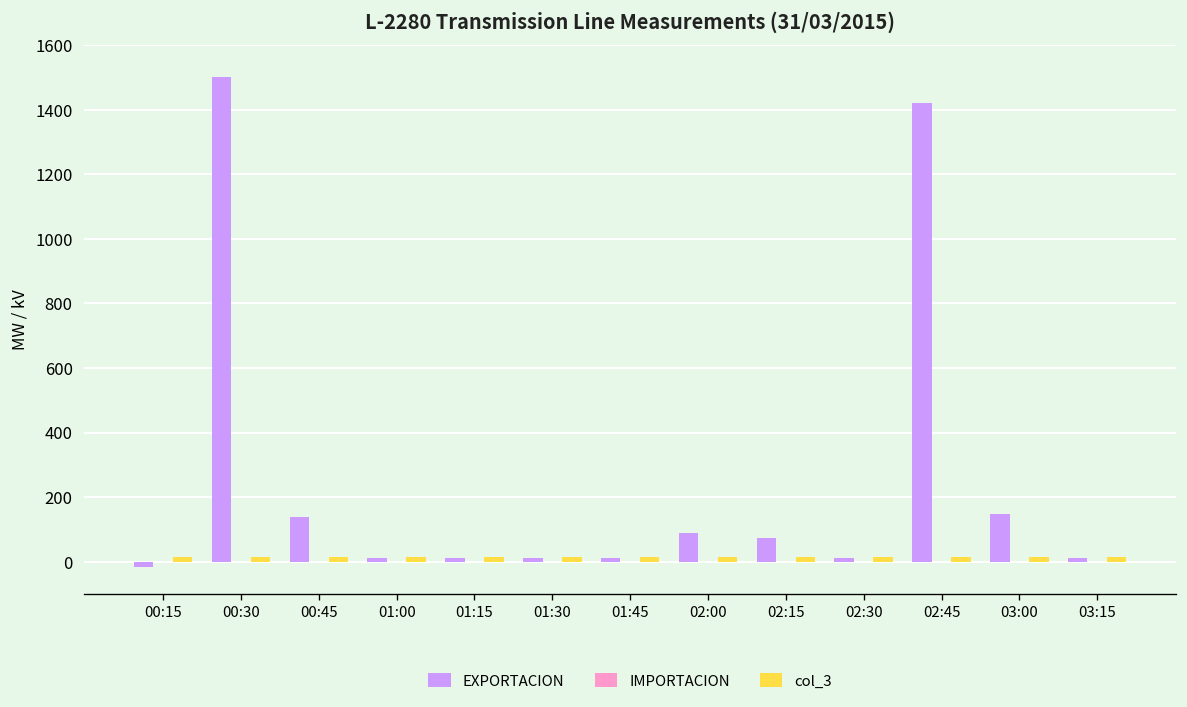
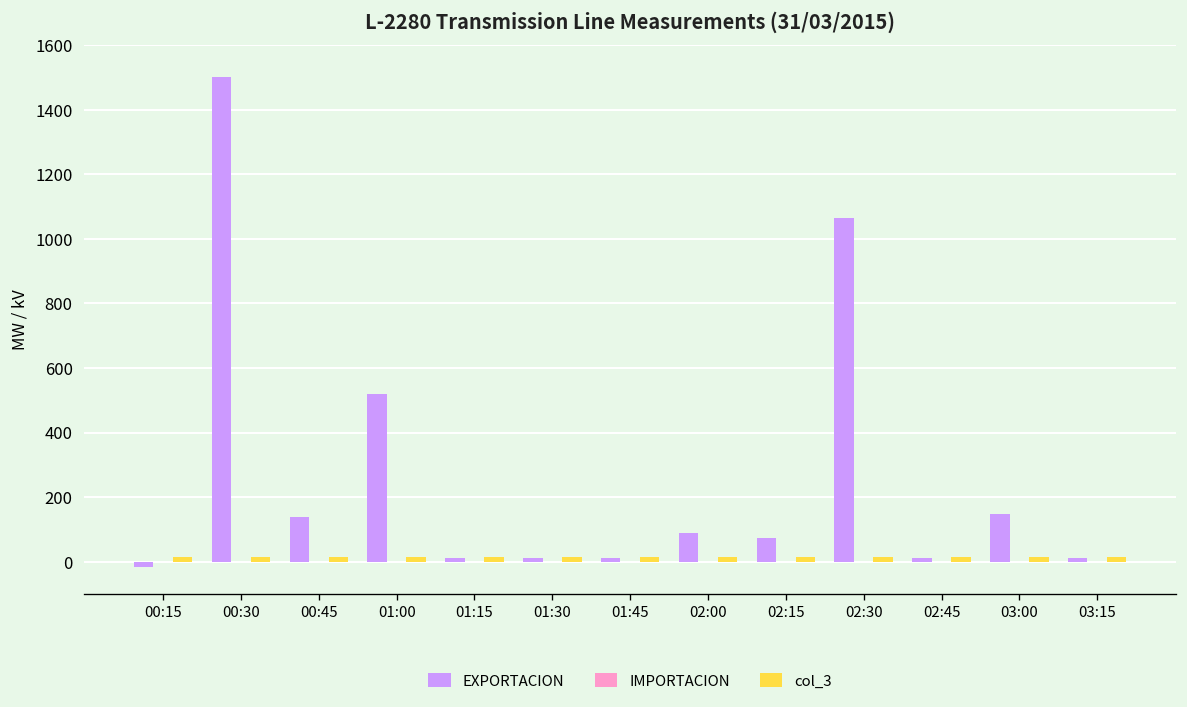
EXPORTACION, 01:00: 10 -> 520
EXPORTACION, 02:30: 10 -> 1070
EXPORTACION, 02:45: 1420 -> 10
